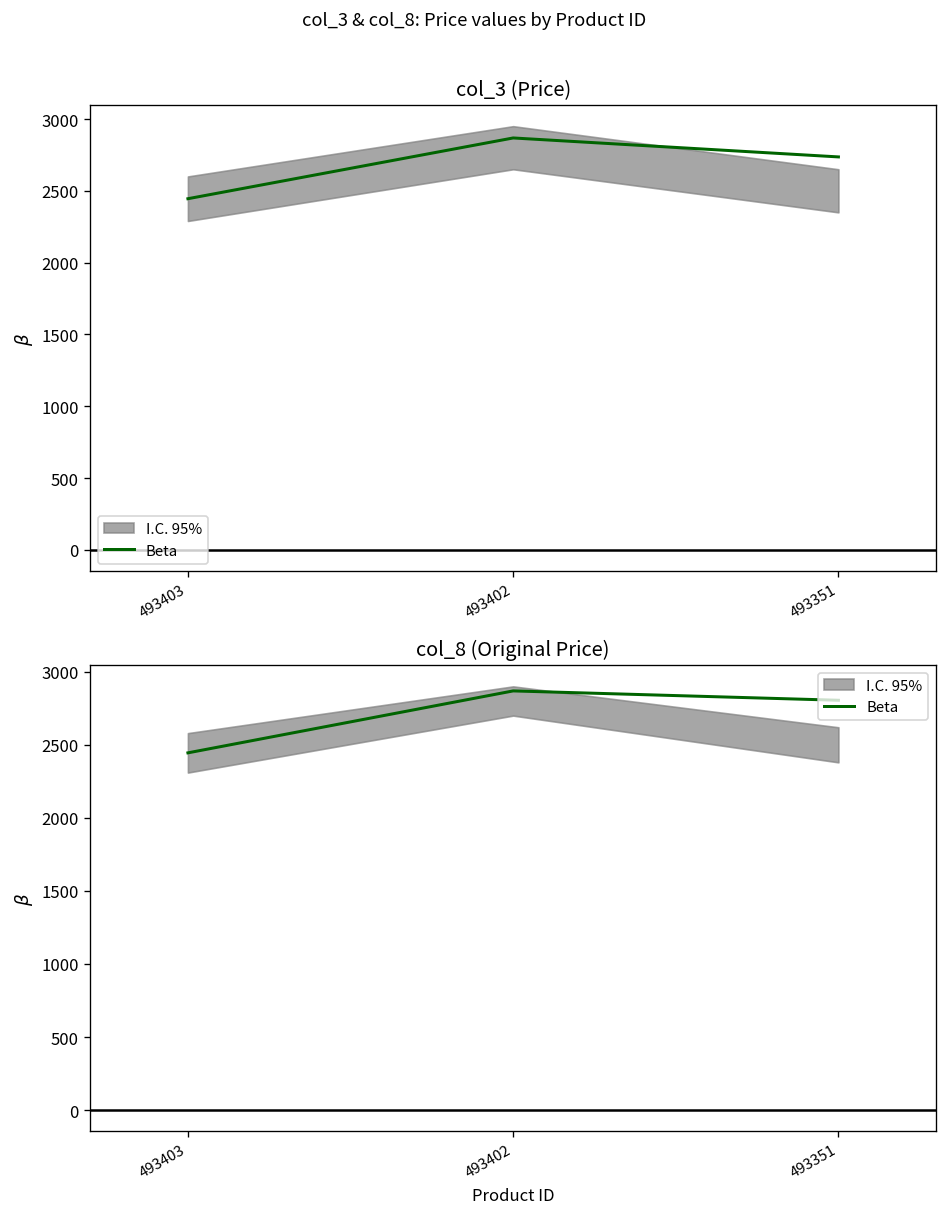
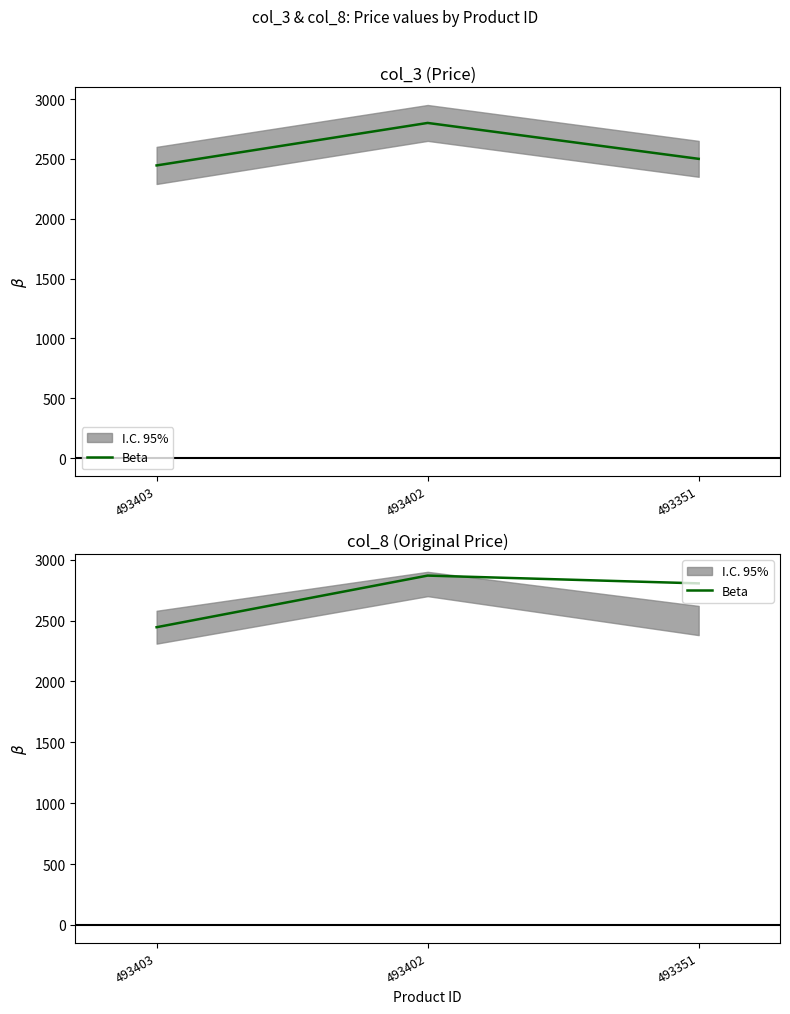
col_3 (Price), Beta, 493402: 2870 -> 2800
col_3 (Price), Beta, 493351: 2740 -> 2500
